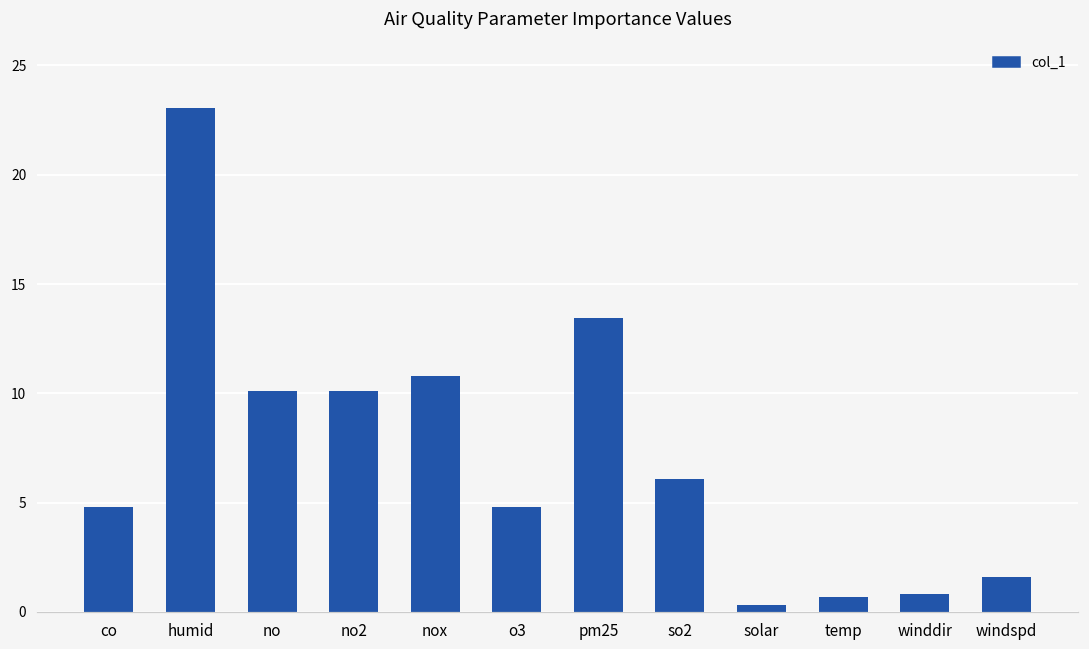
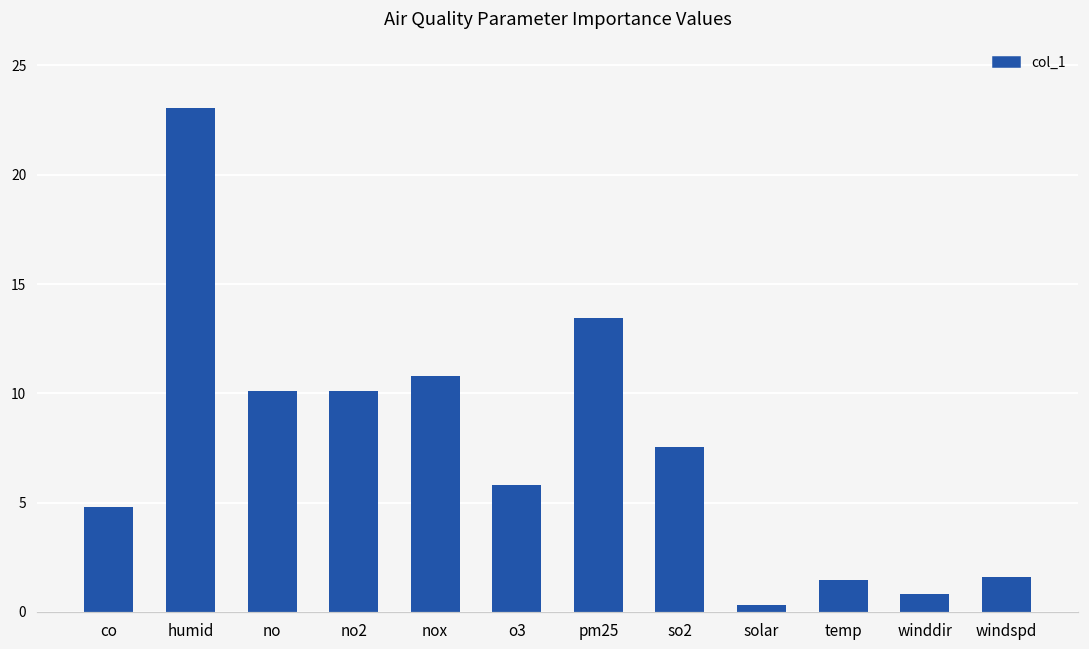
o3: 4.8 -> 5.8
so2: 6.1 -> 7.6
temp: 0.7 -> 1.5
